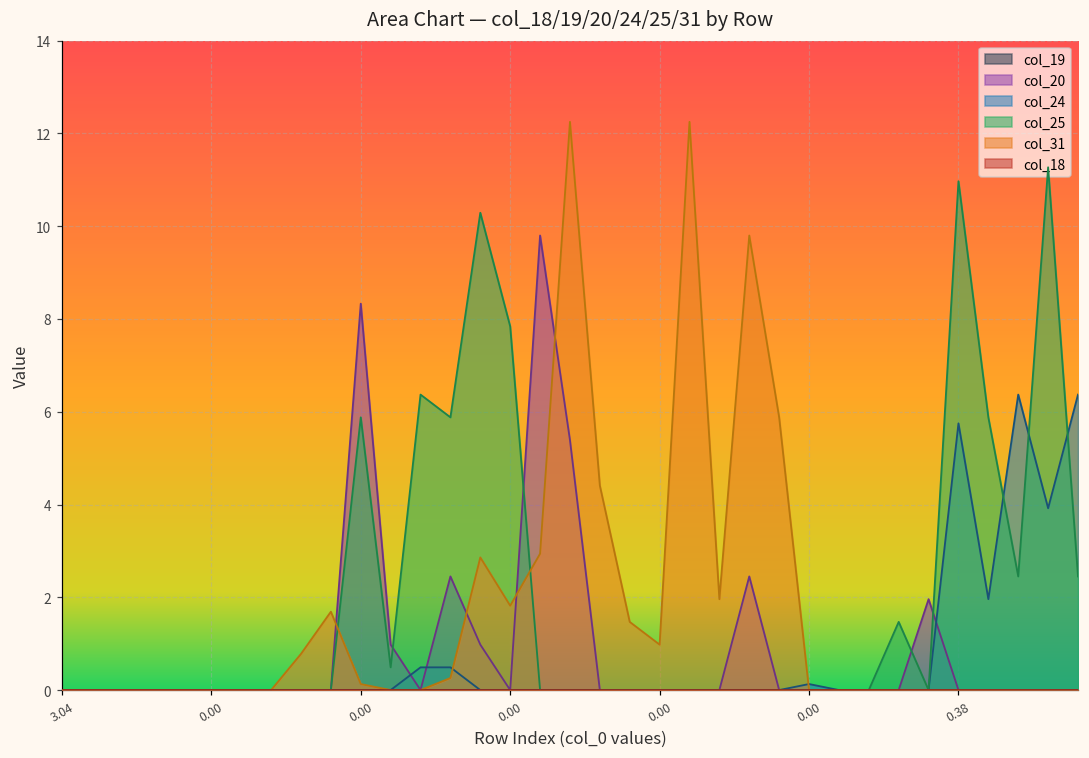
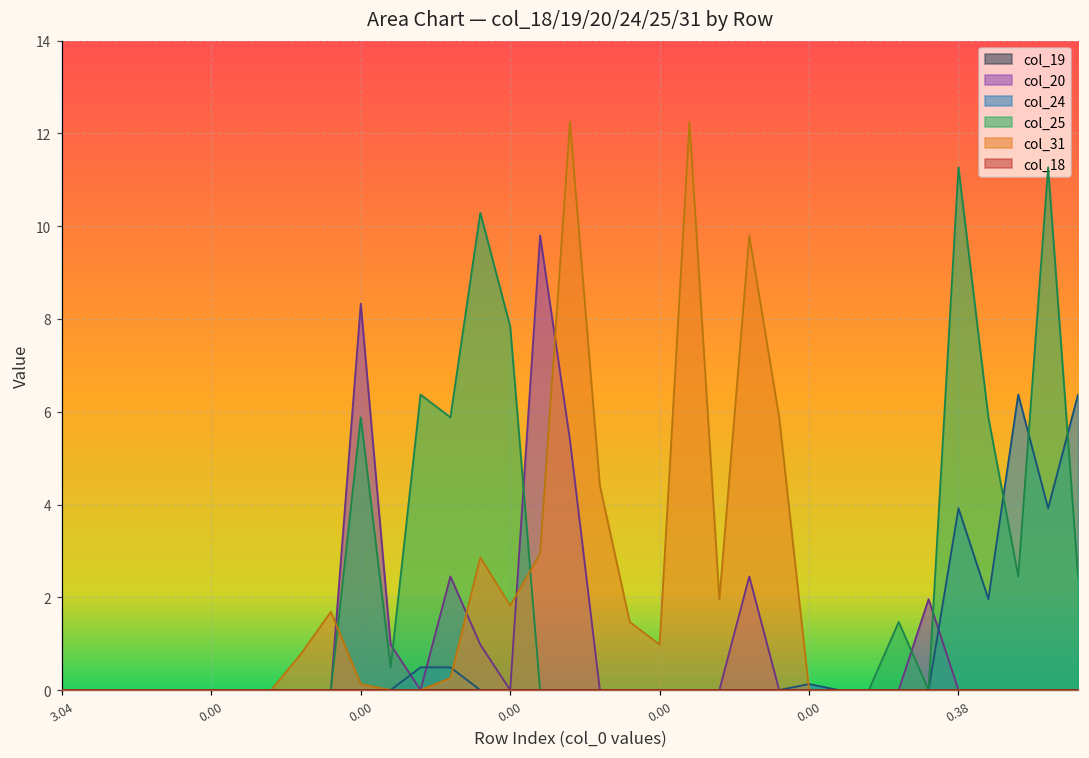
col_24, 0.38: 5.8 -> 3.9
col_25, 0.38: 11.0 -> 11.3
